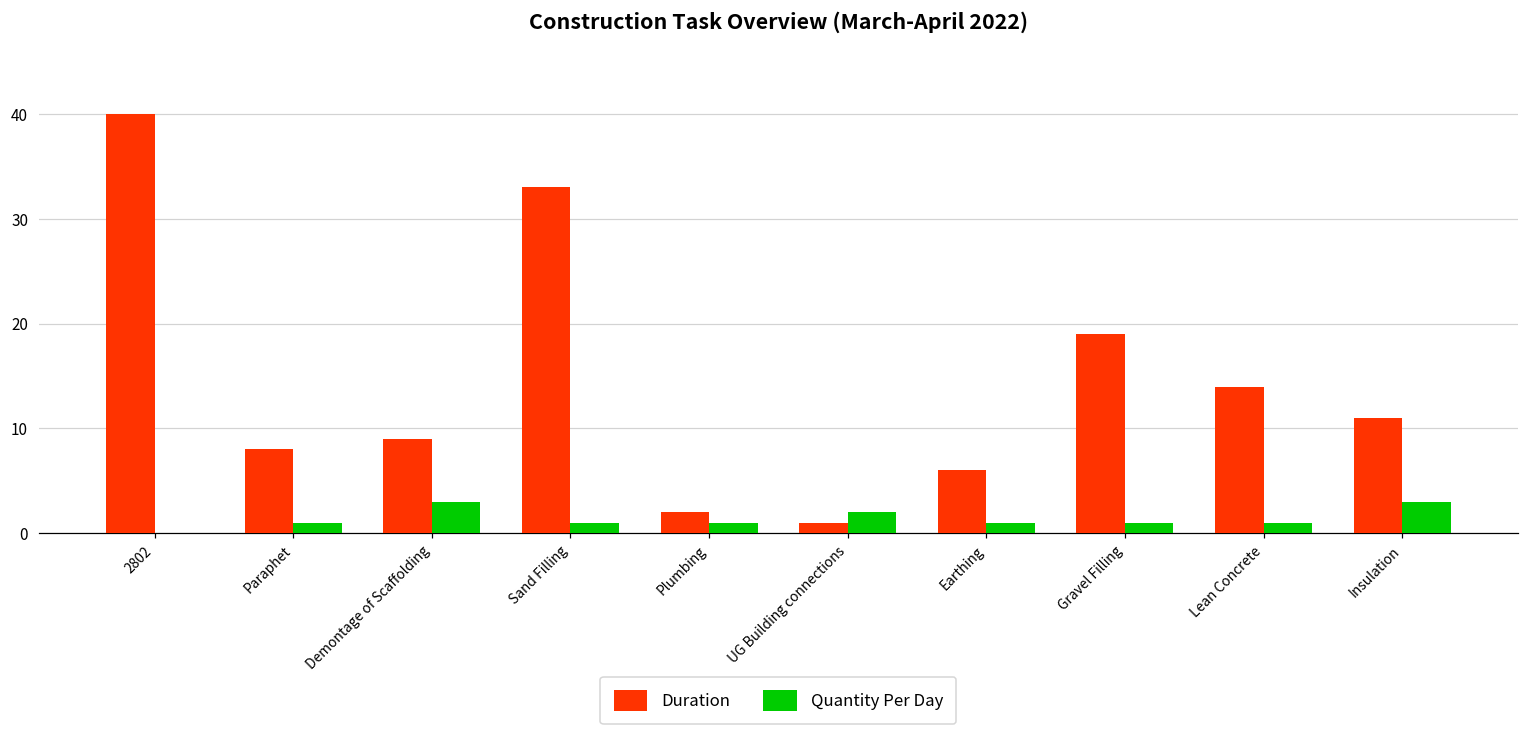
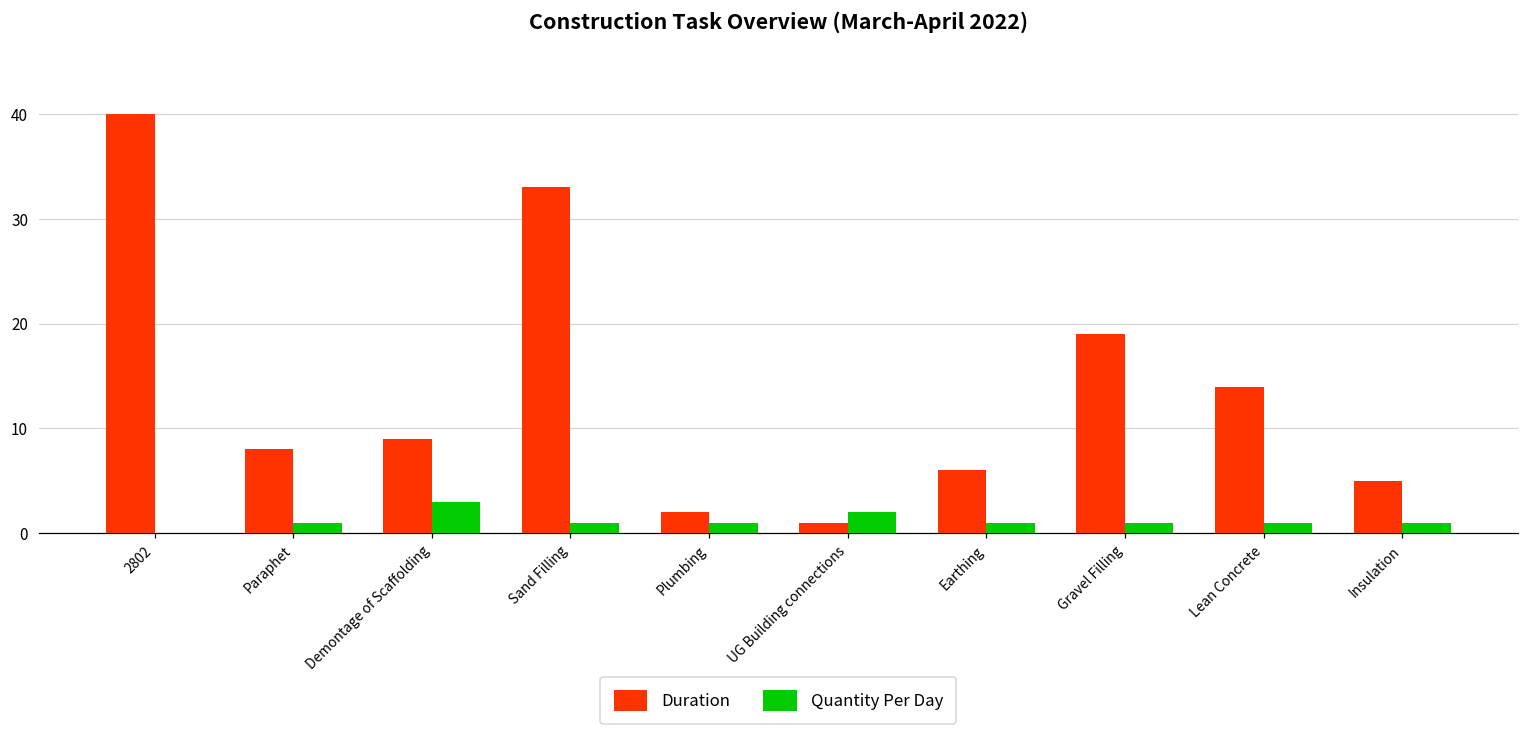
Duration, Insulation: 11 -> 5
Quantity Per Day, Insulation: 3 -> 1
